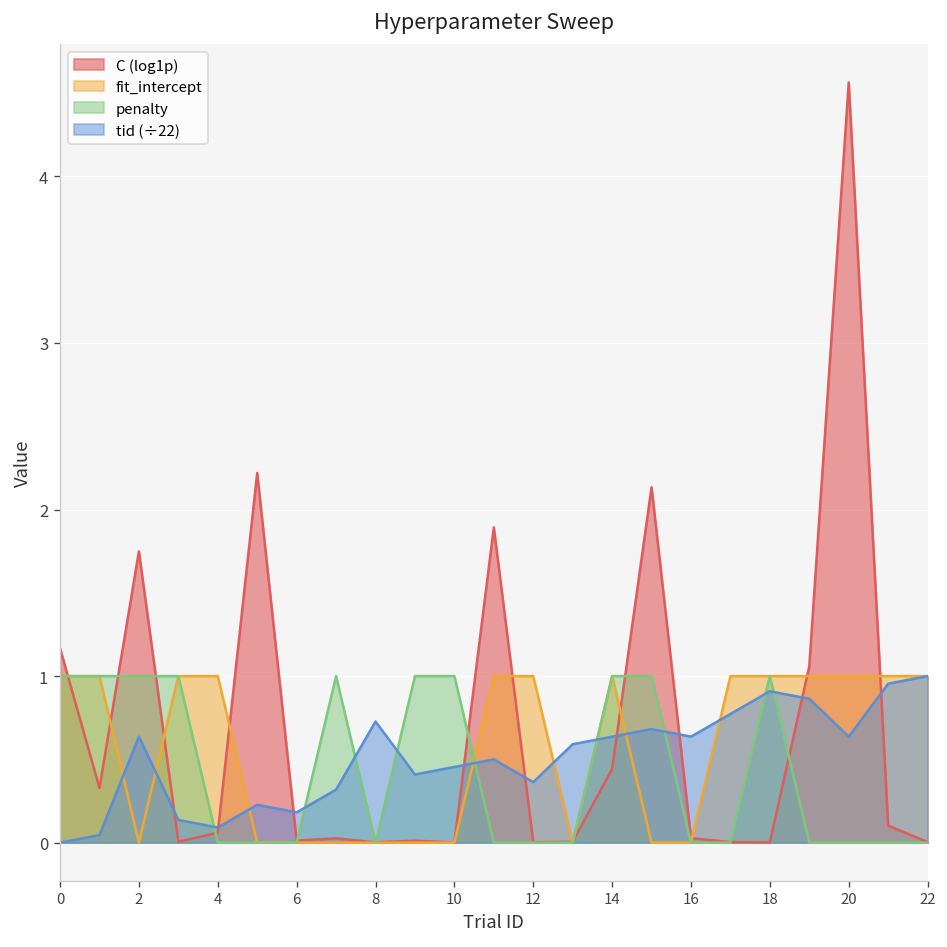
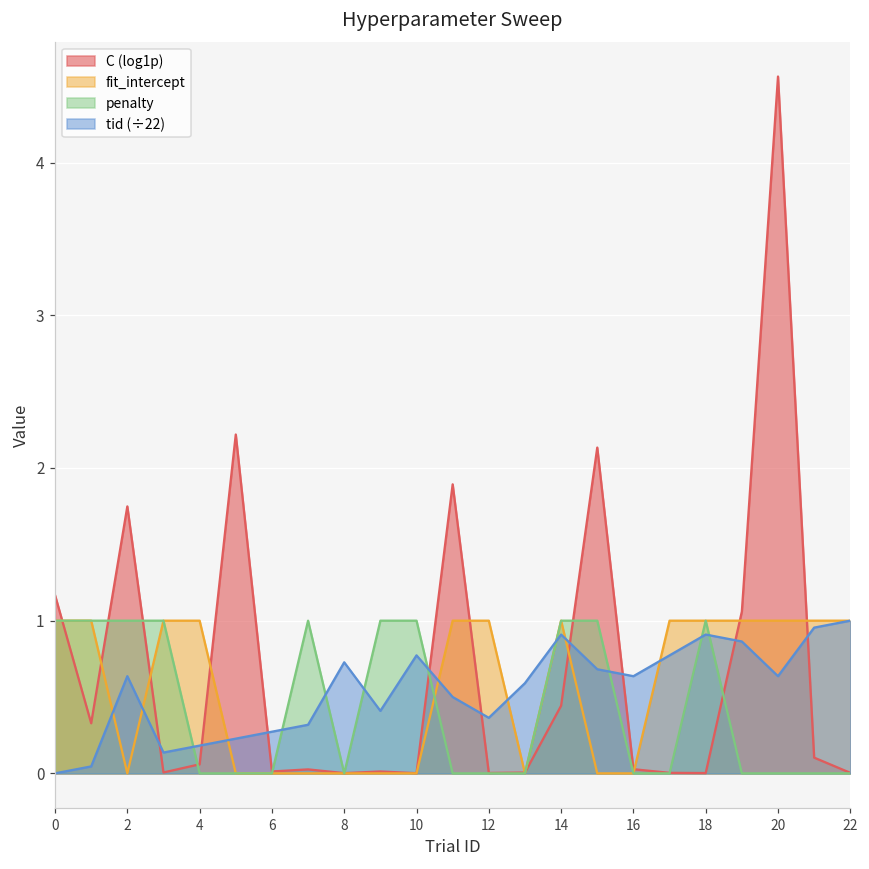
tid (÷22), 4: 0.09 -> 0.18
tid (÷22), 6: 0.18 -> 0.27
tid (÷22), 10: 0.45 -> 0.77
tid (÷22), 14: 0.64 -> 0.91
